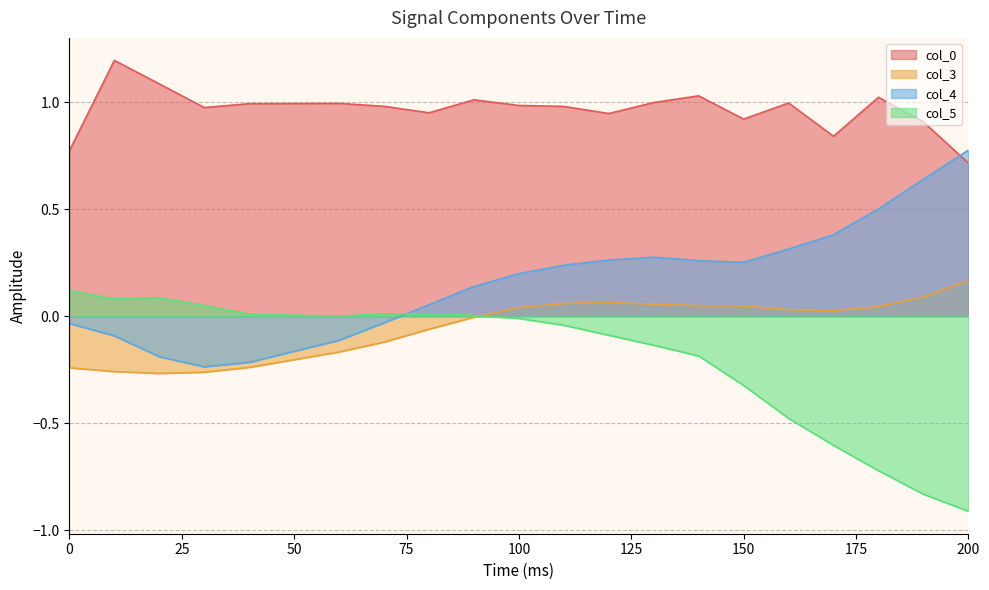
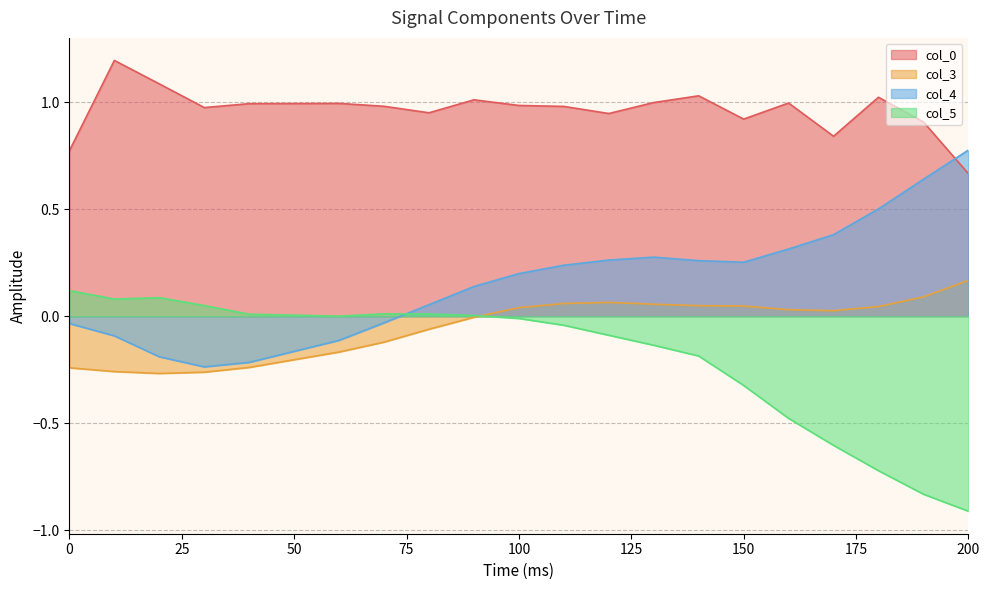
col_0, 200: 0.72 -> 0.67
